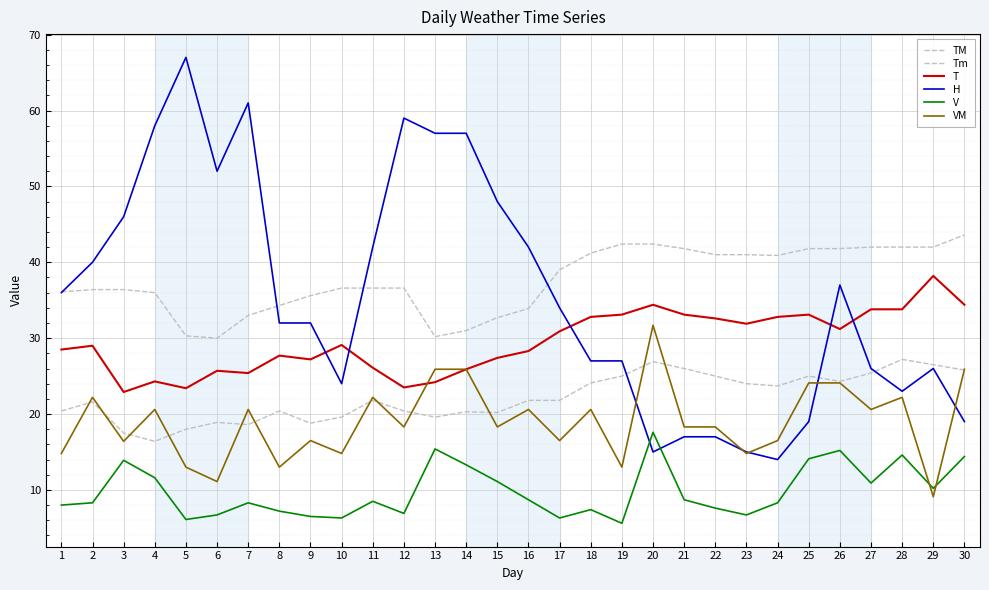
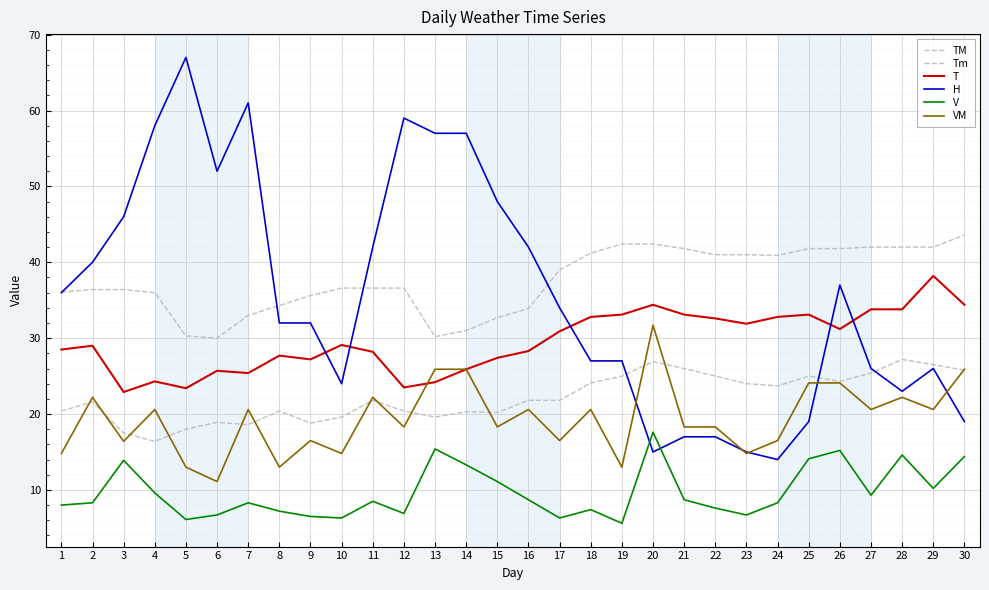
V, 4: 12 -> 10
T, 11: 26 -> 28
V, 27: 11 -> 9
VM, 29: 9 -> 21
